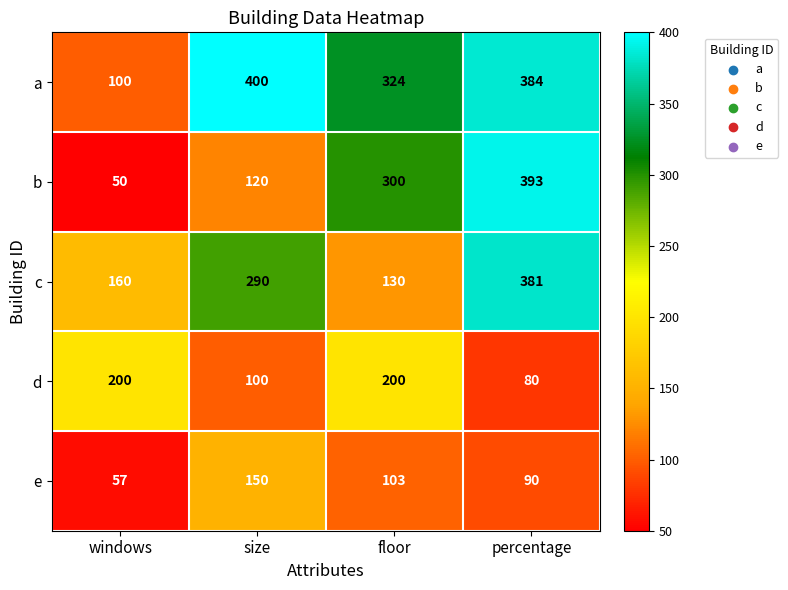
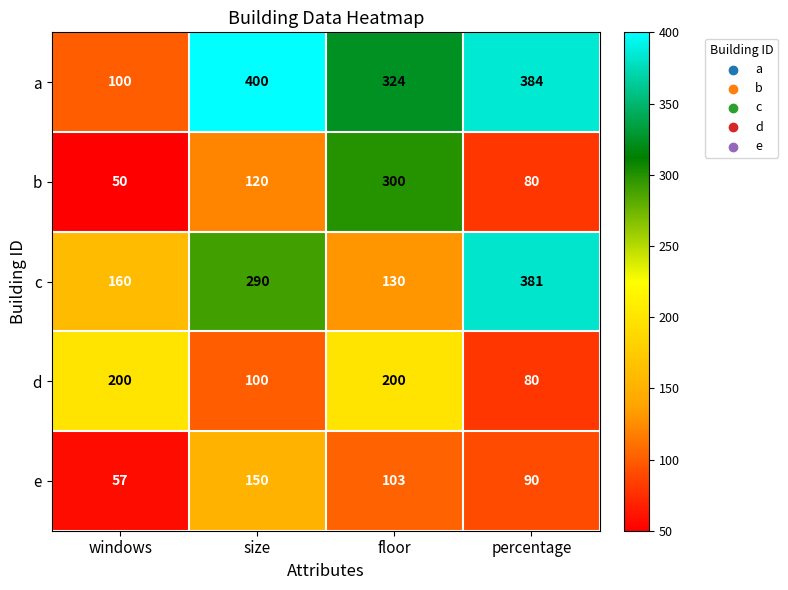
b, percentage: 393 -> 80
